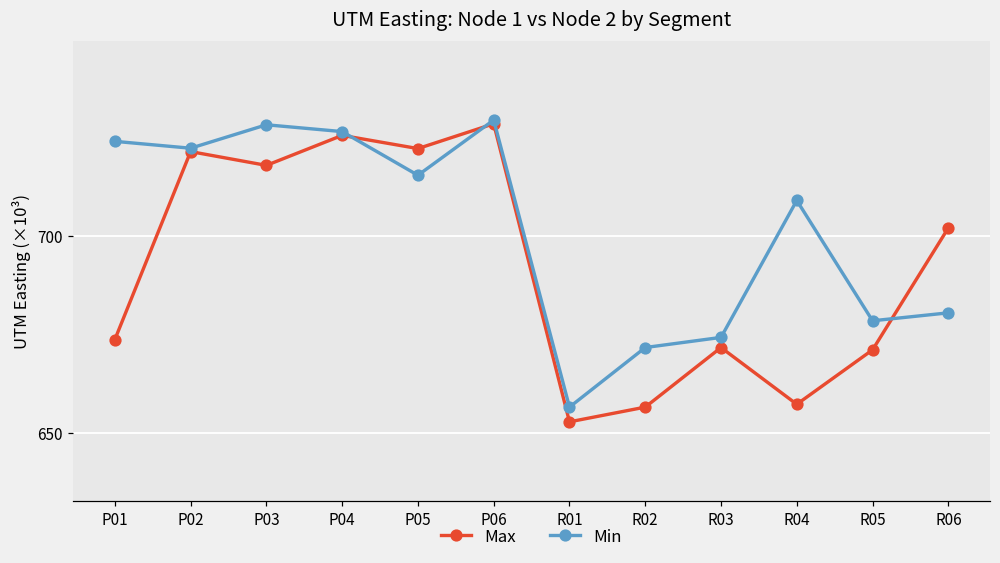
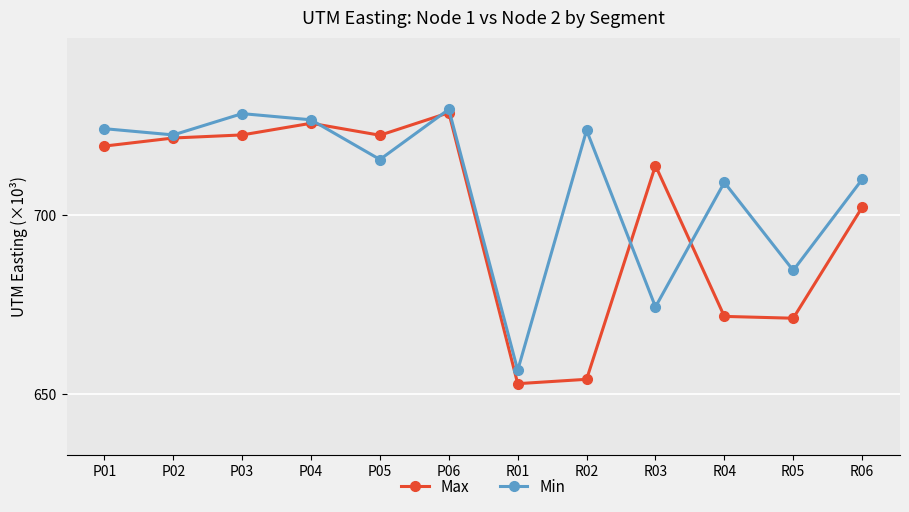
Max, P01: 674 -> 719
Max, P03: 718 -> 722
Max, R02: 657 -> 654
Min, R02: 672 -> 724
Max, R03: 672 -> 714
Max, R04: 657 -> 672
Min, R05: 679 -> 684
Min, R06: 681 -> 710
